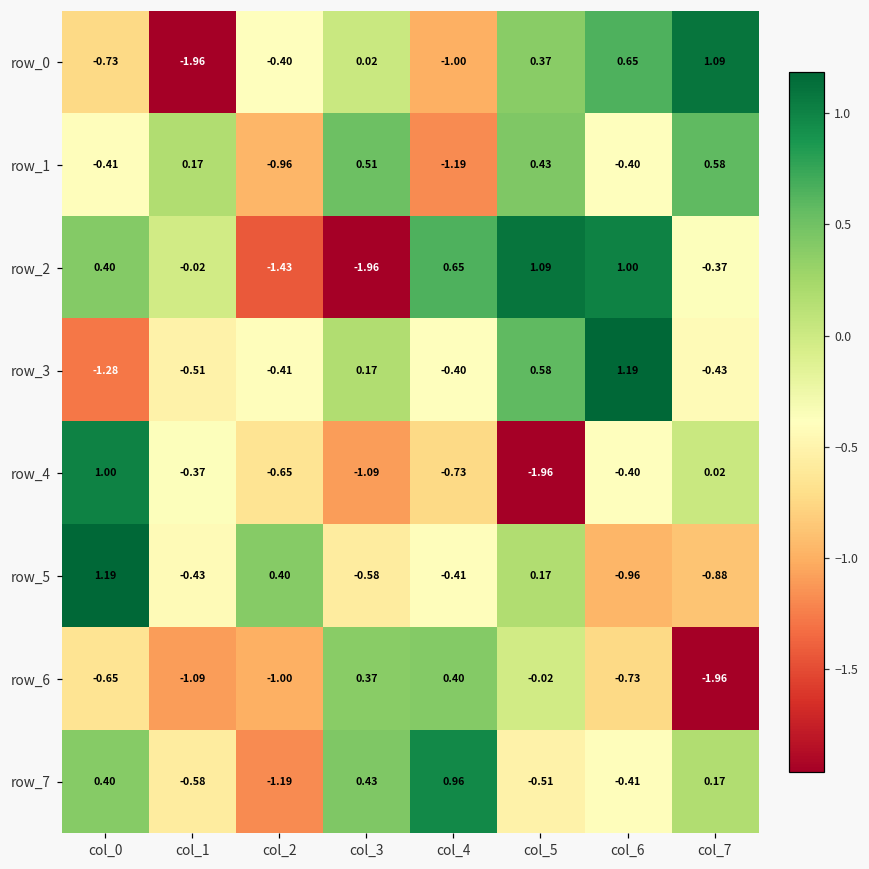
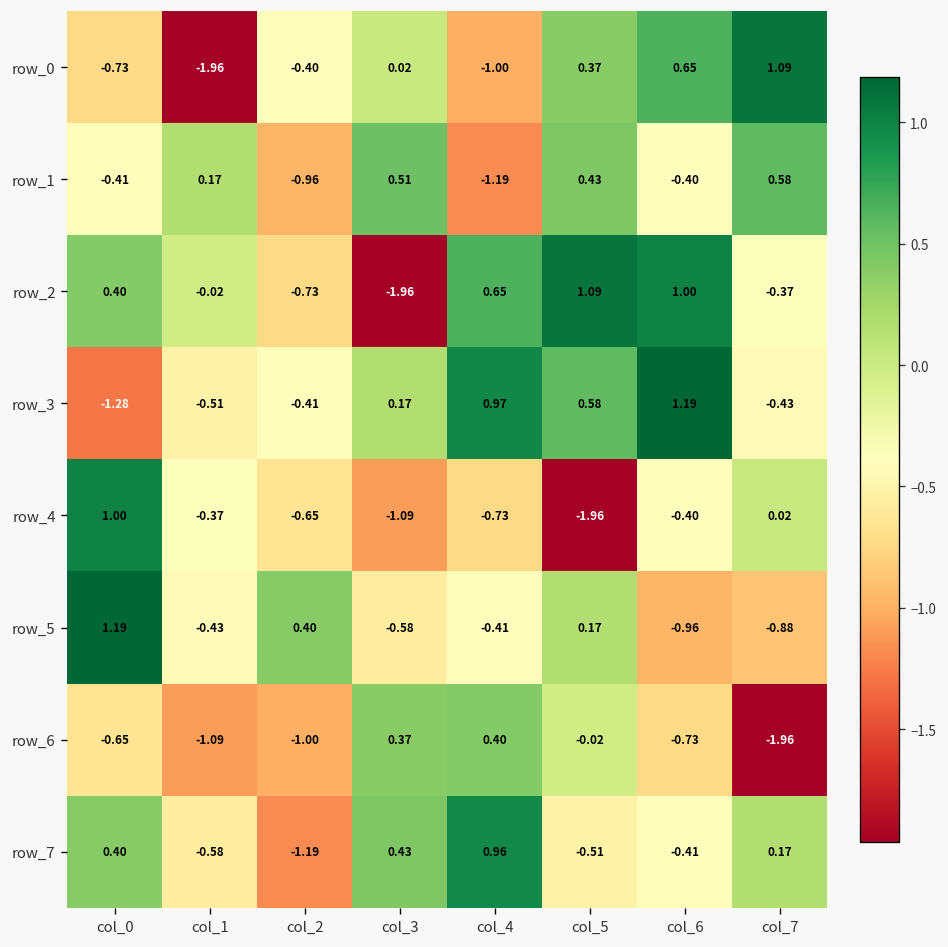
row_2, col_2: -1.43 -> -0.73
row_3, col_4: -0.40 -> 0.97
